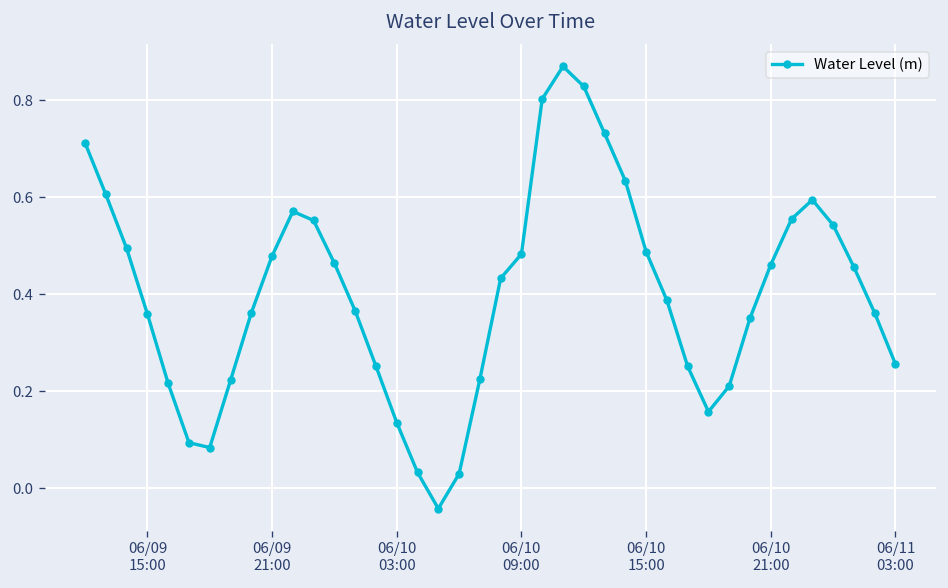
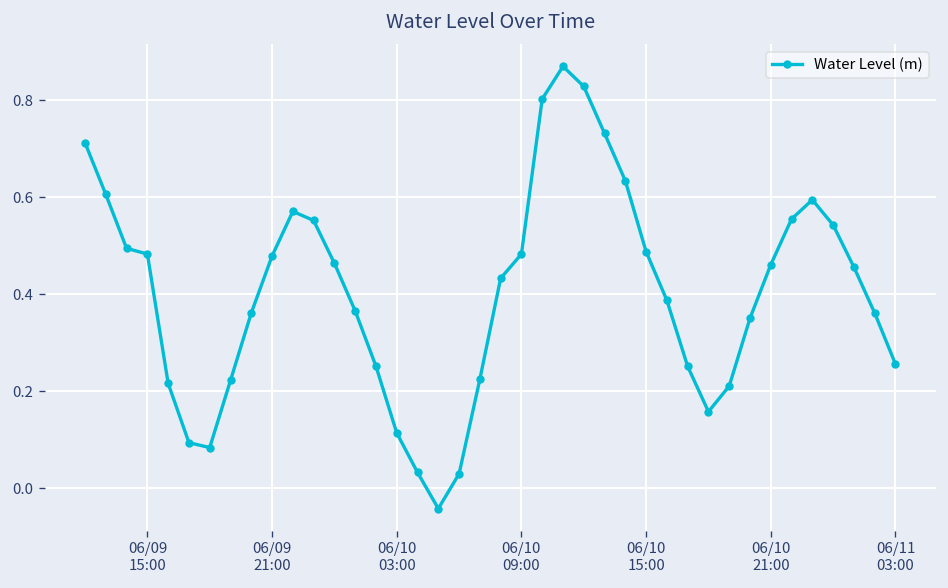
06/09 15:00: 0.36 -> 0.48
06/10 03:00: 0.14 -> 0.11
